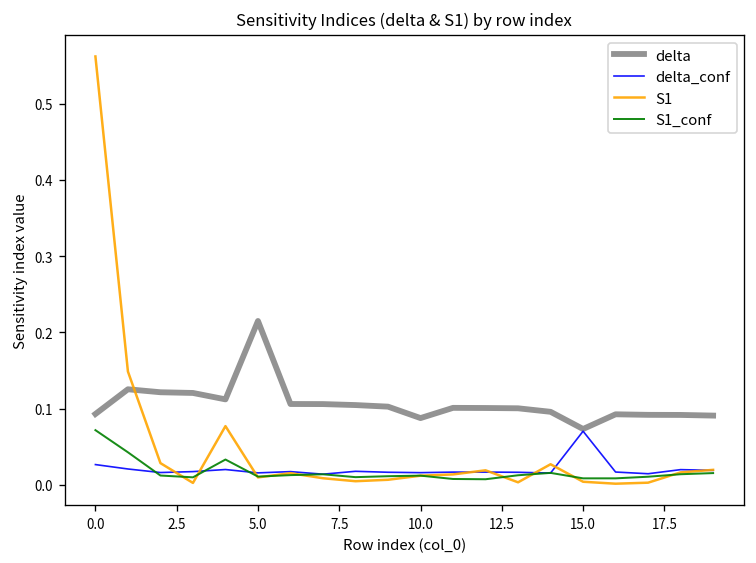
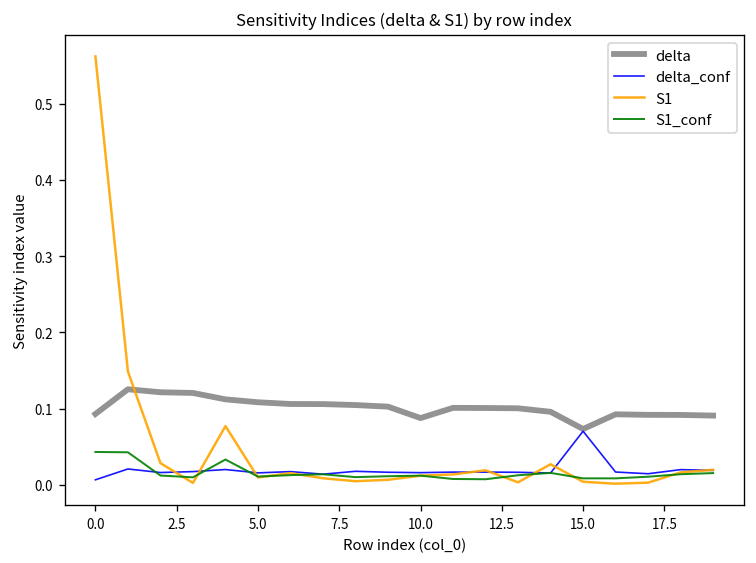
delta_conf, 0.0: 0.03 -> 0.01
S1_conf, 0.0: 0.07 -> 0.04
delta, 5.0: 0.21 -> 0.11
